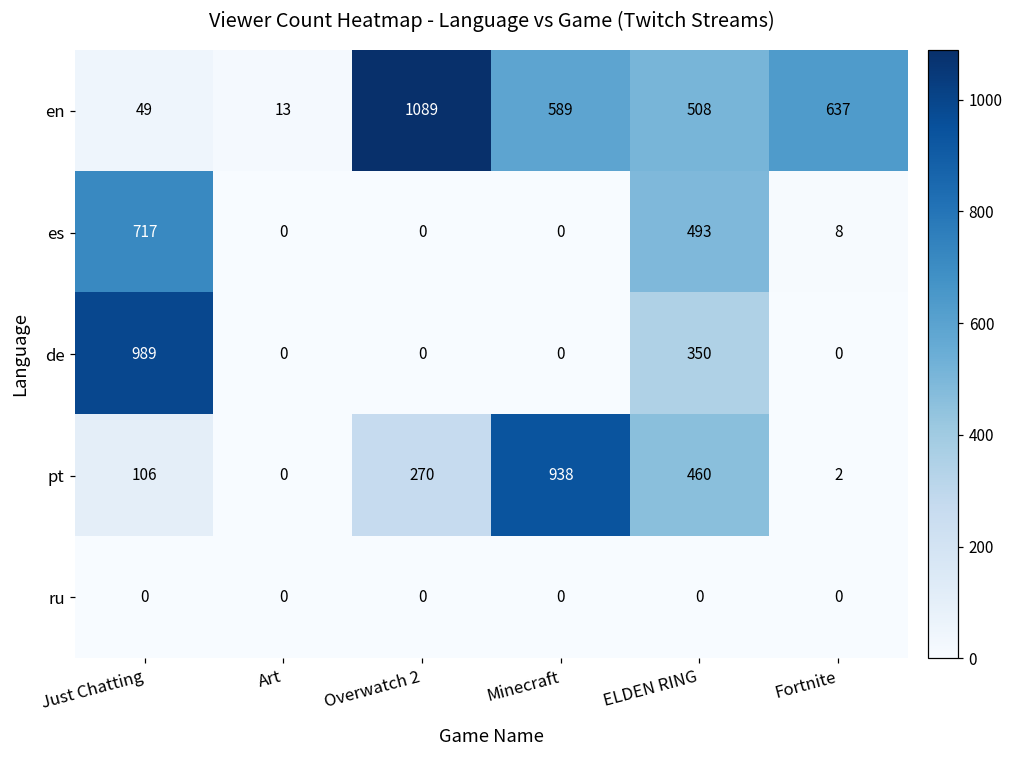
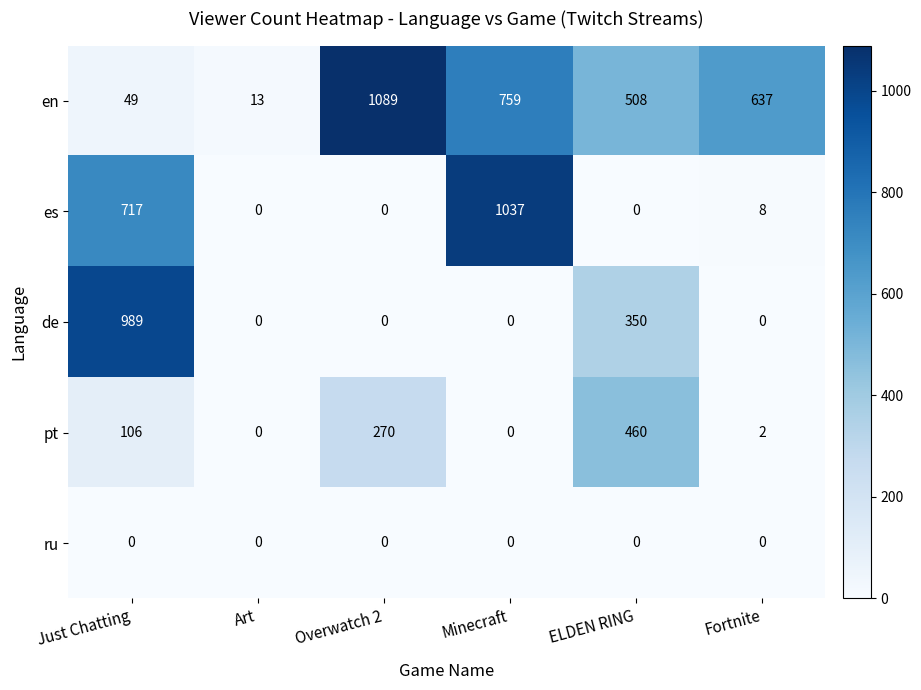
en, Minecraft: 589 -> 759
es, Minecraft: 0 -> 1037
es, ELDEN RING: 493 -> 0
pt, Minecraft: 938 -> 0
